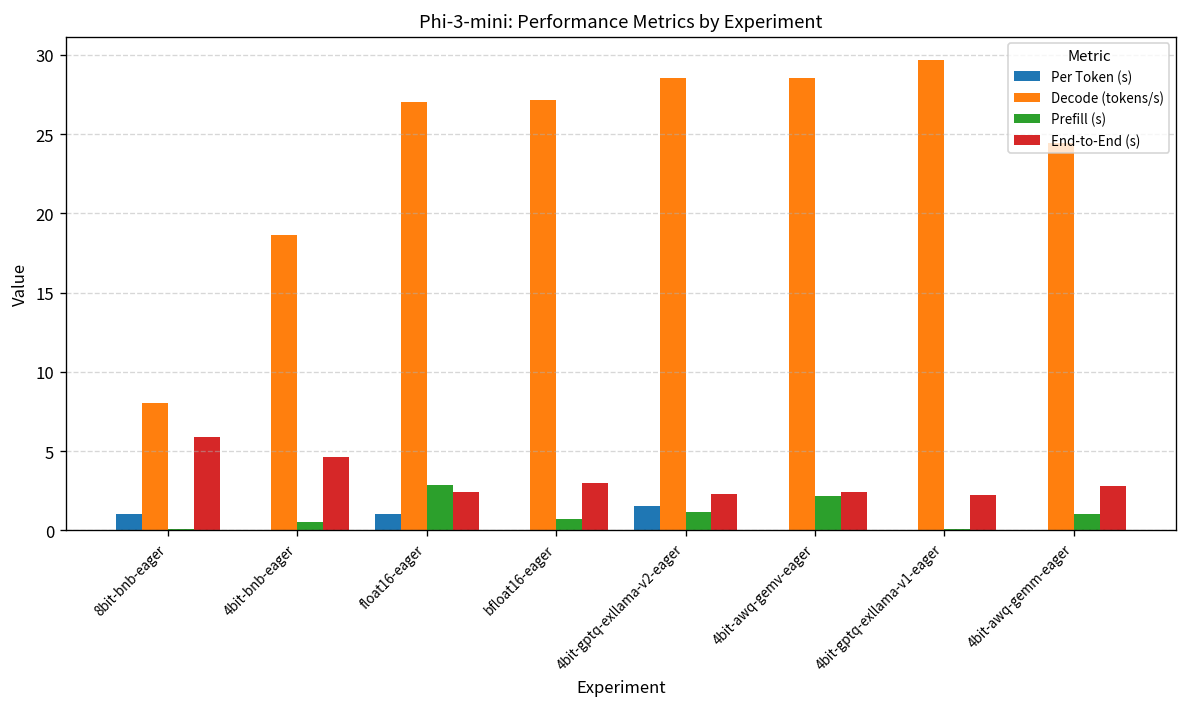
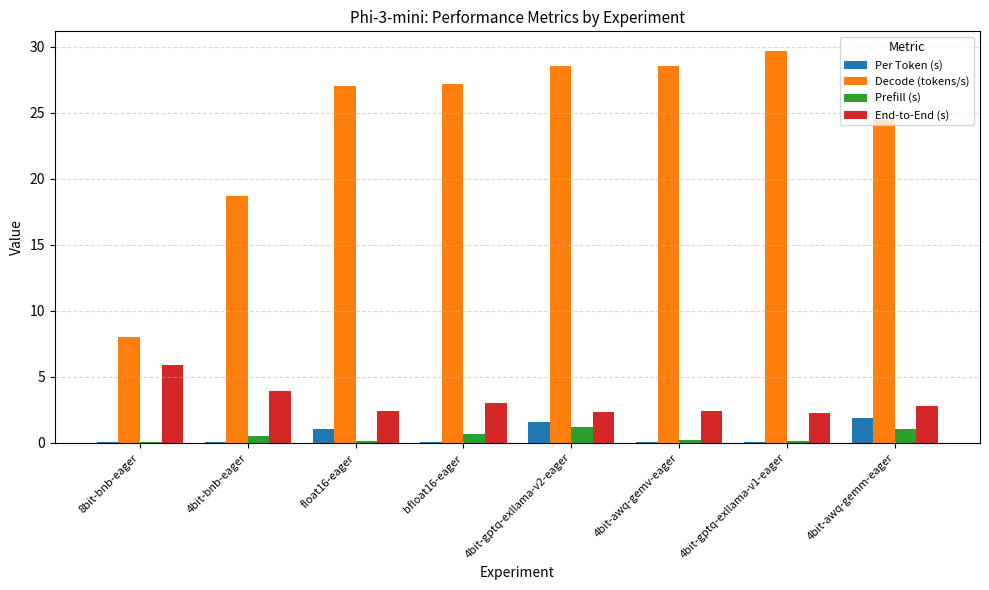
Per Token (s), 8bit-bnb-eager: 1.0 -> 0.1
End-to-End (s), 4bit-bnb-eager: 4.6 -> 3.9
Prefill (s), float16-eager: 2.9 -> 0.1
Prefill (s), 4bit-awq-gemv-eager: 2.2 -> 0.2
Per Token (s), 4bit-awq-gemm-eager: 0.0 -> 1.9
